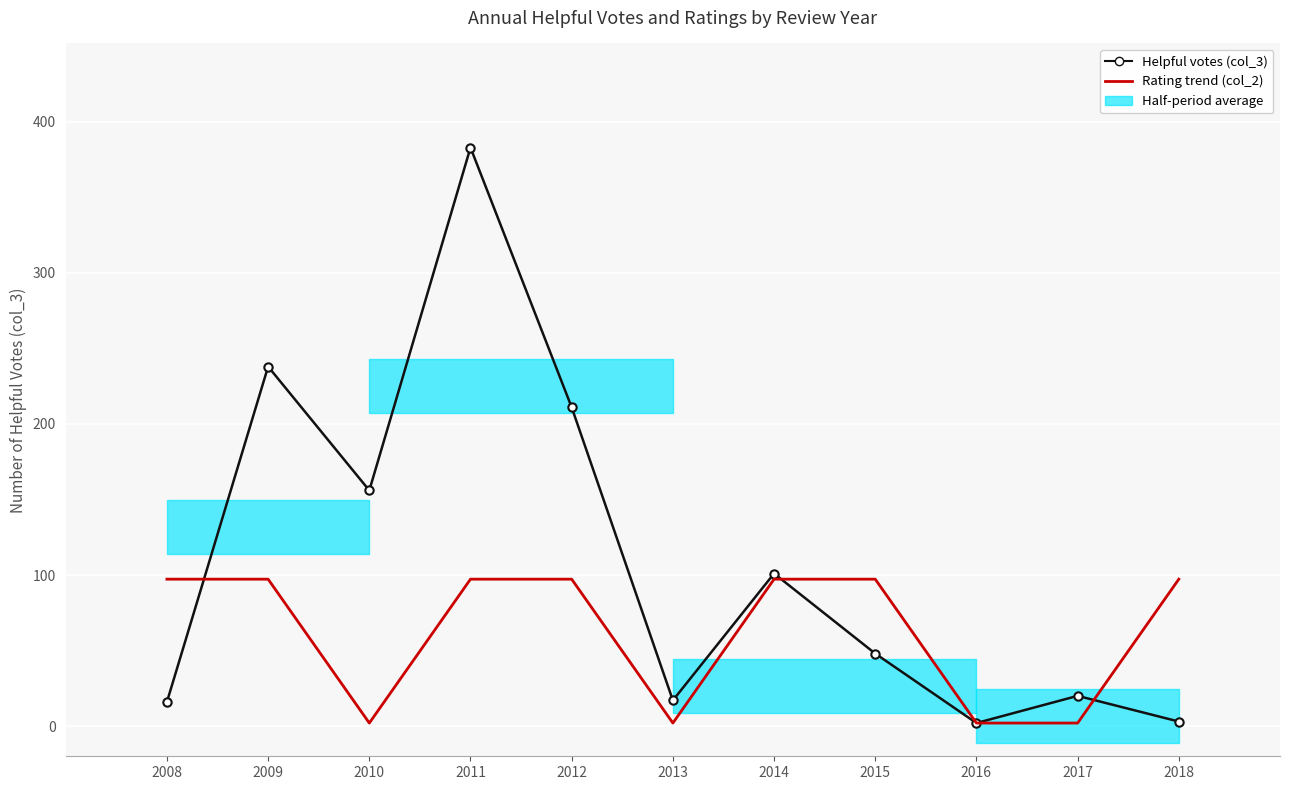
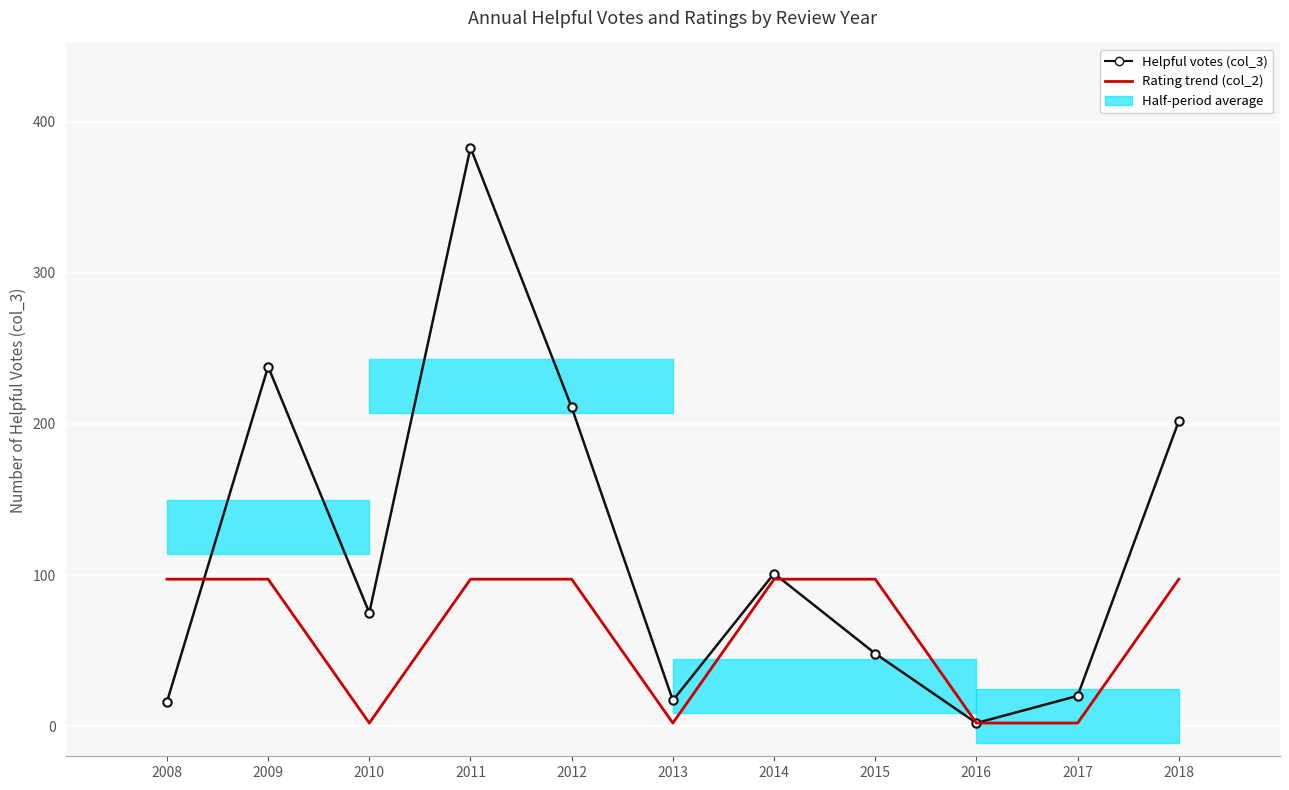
Helpful votes (col_3), 2010: 156 -> 75
Helpful votes (col_3), 2018: 3 -> 202
